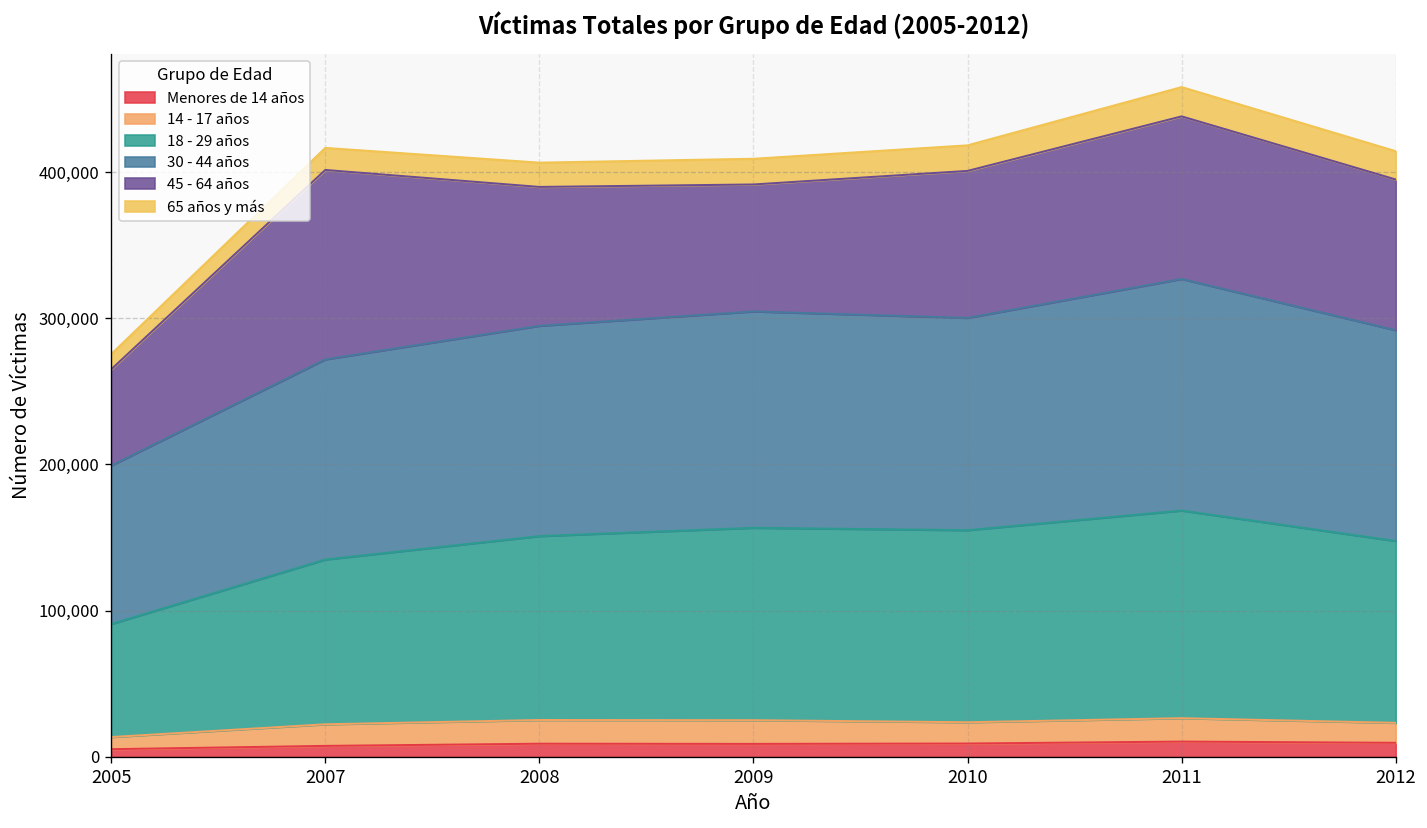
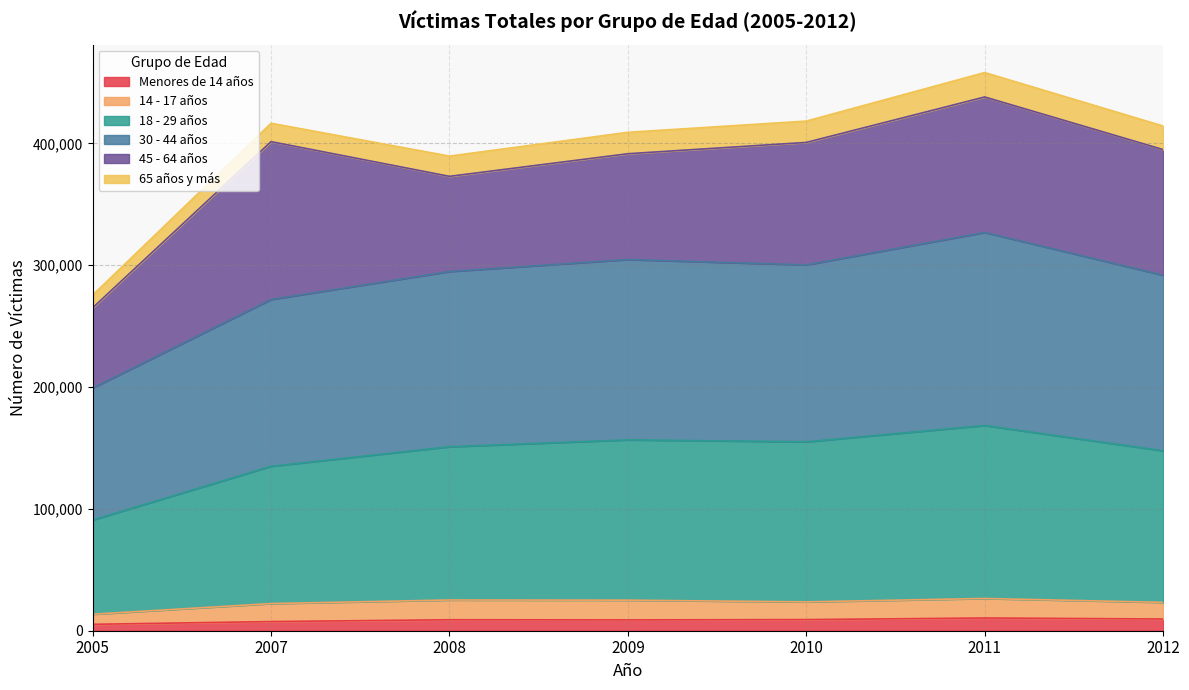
45 - 64 años, 2008: 95,000 -> 78,000
